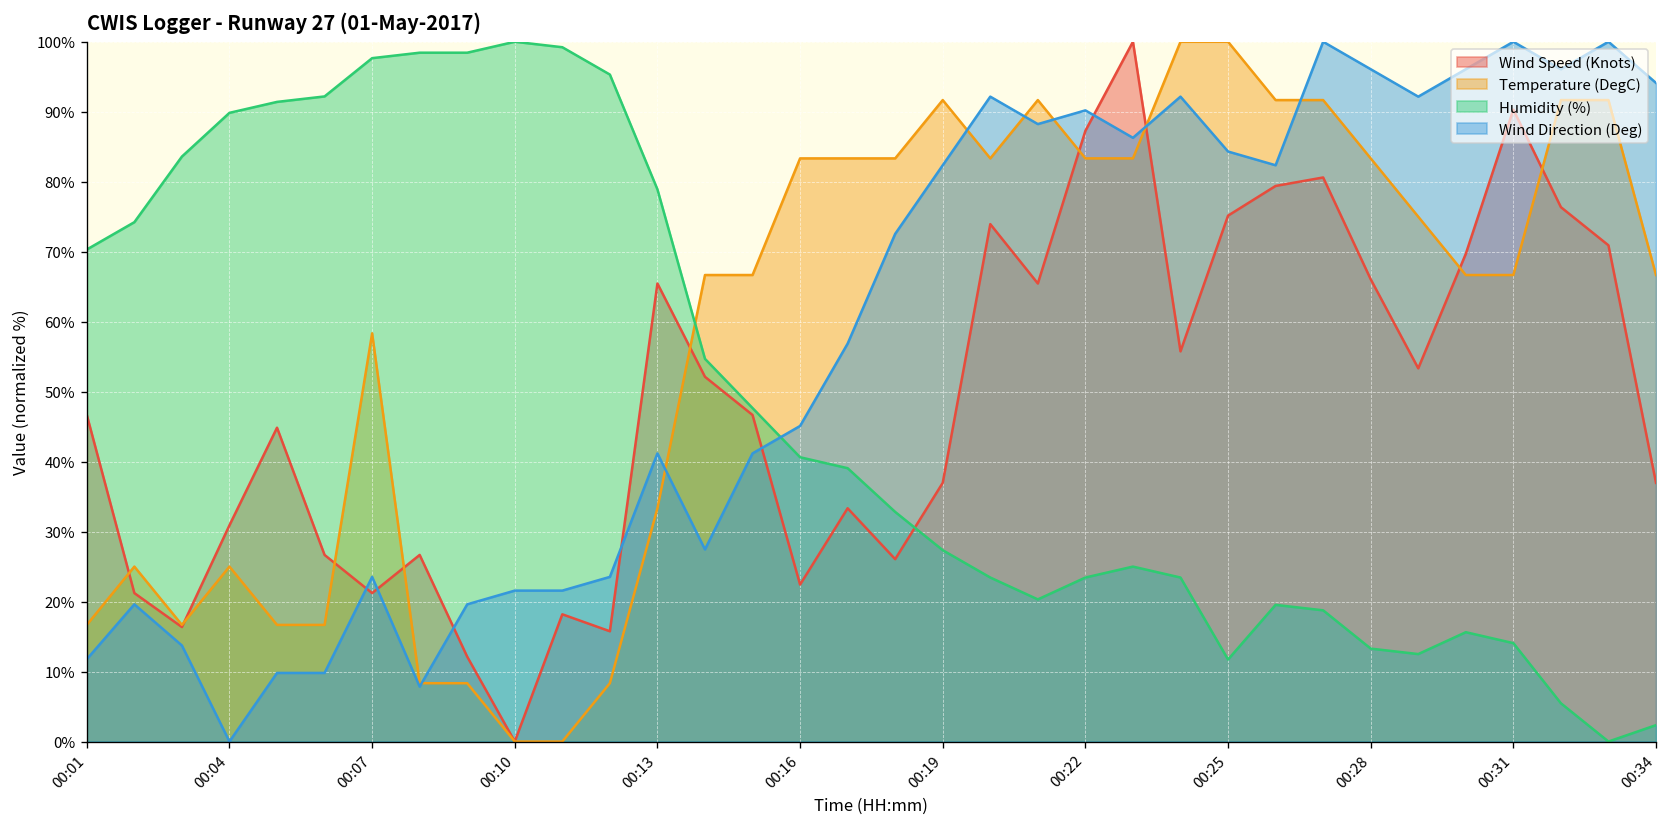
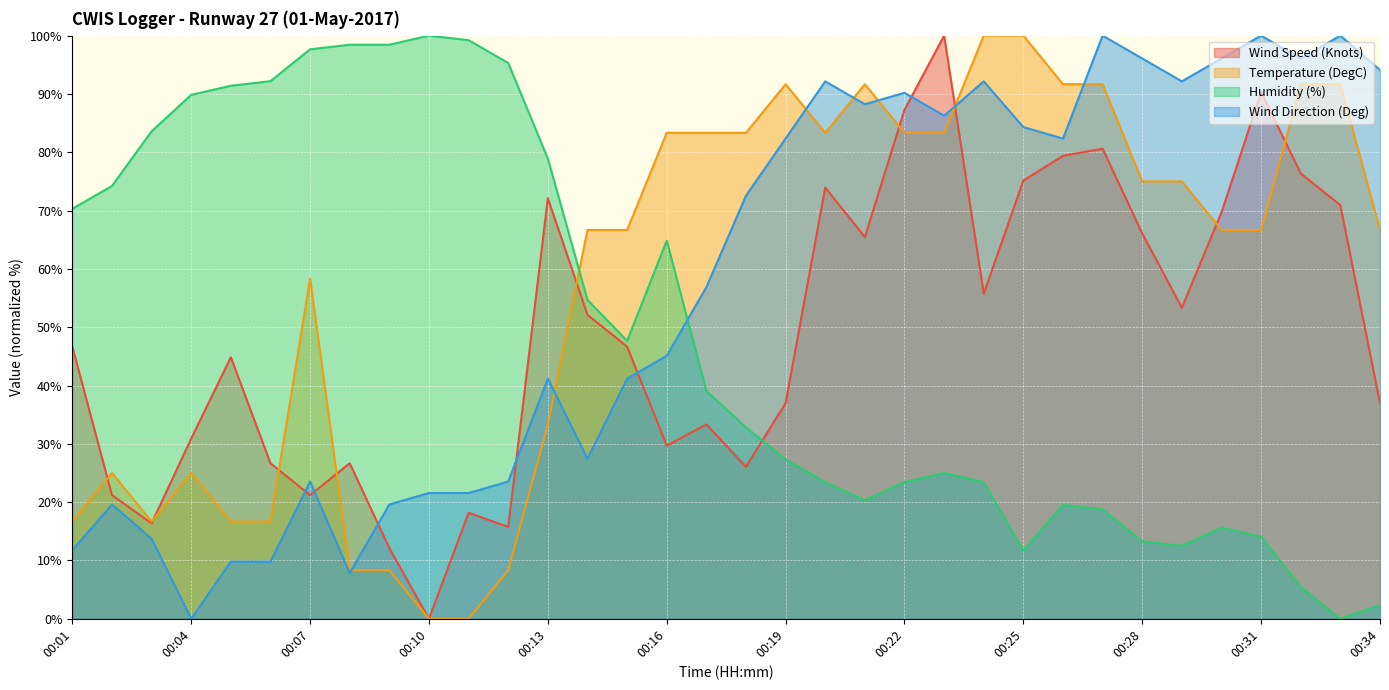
Wind Speed (Knots), 00:13: 65% -> 72%
Wind Speed (Knots), 00:16: 22% -> 30%
Humidity (%), 00:16: 41% -> 65%
Temperature (DegC), 00:28: 83% -> 75%
